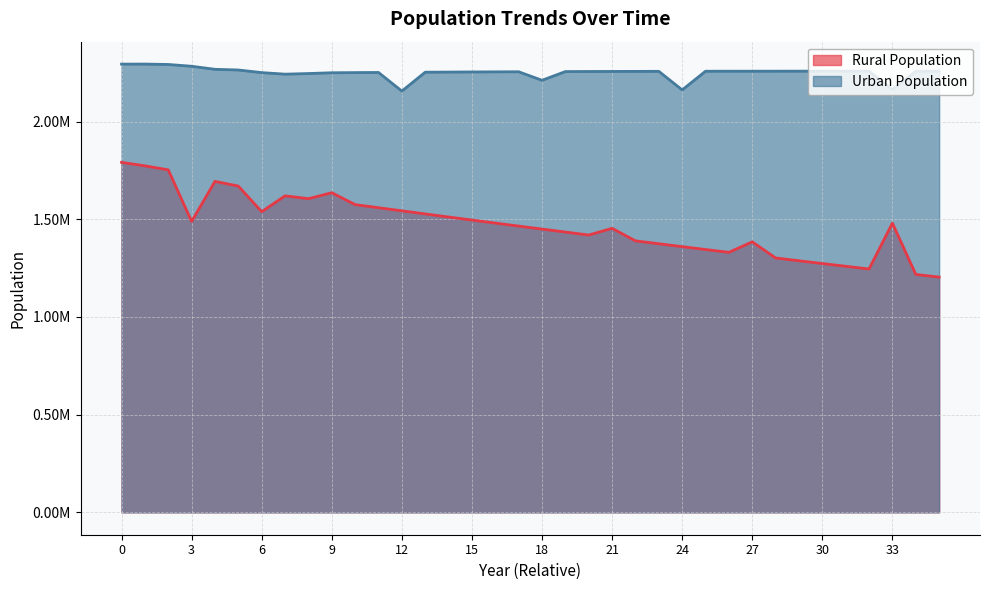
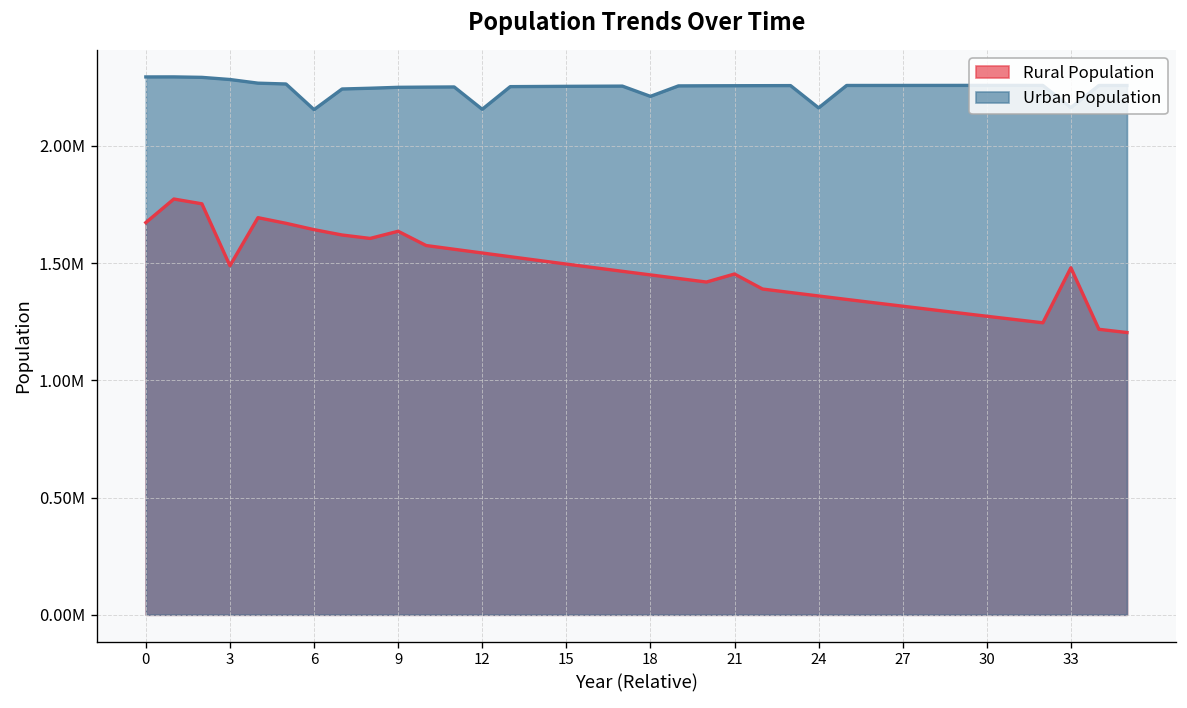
Rural Population, 0: 1790000 -> 1670000
Rural Population, 6: 1540000 -> 1640000
Urban Population, 6: 2250000 -> 2150000
Rural Population, 27: 1380000 -> 1320000
